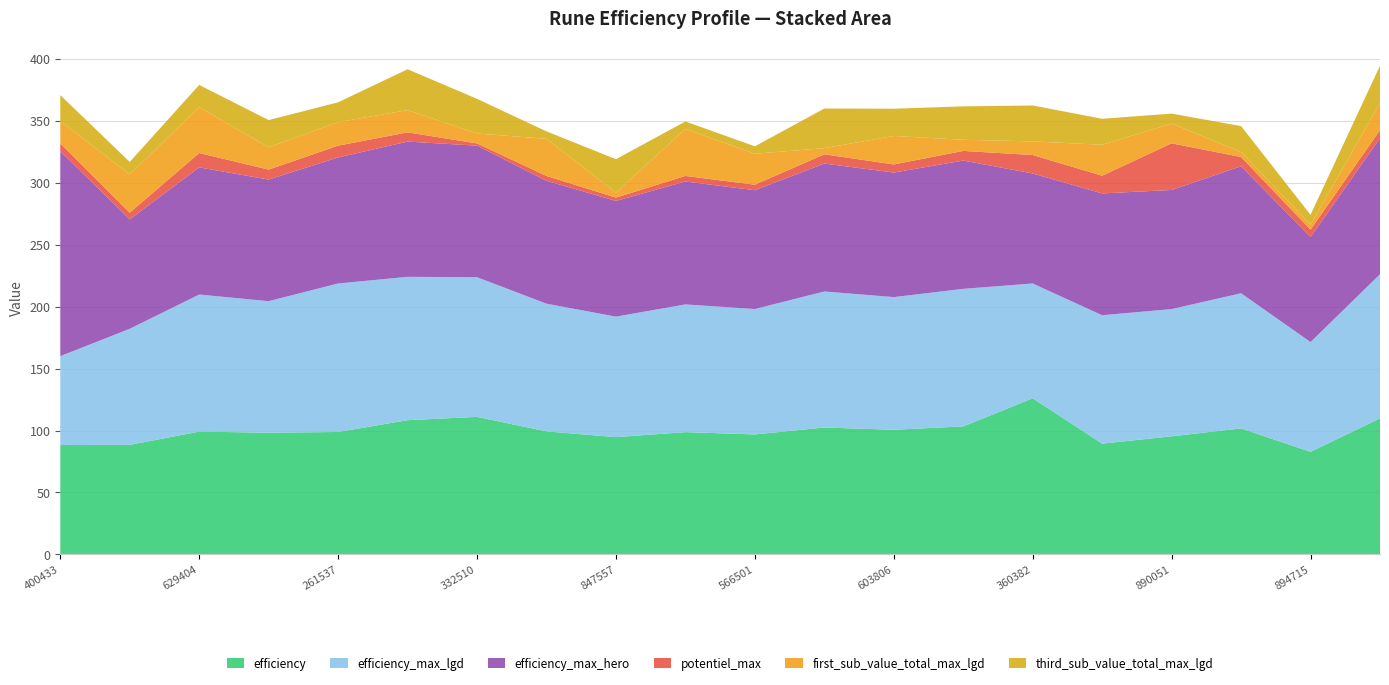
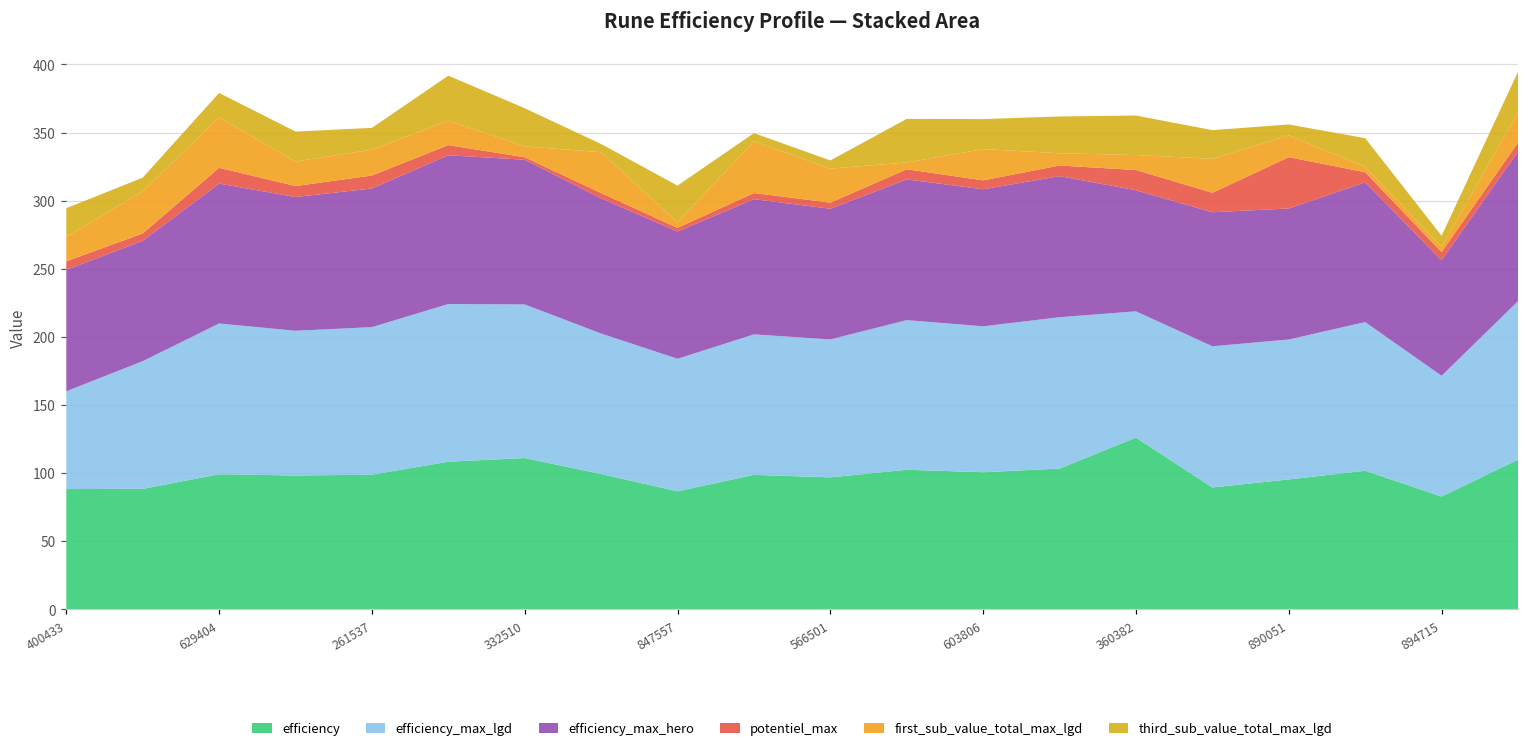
efficiency_max_hero, 400433: 166 -> 89
efficiency_max_lgd, 261537: 120 -> 108
efficiency, 847557: 95 -> 87
